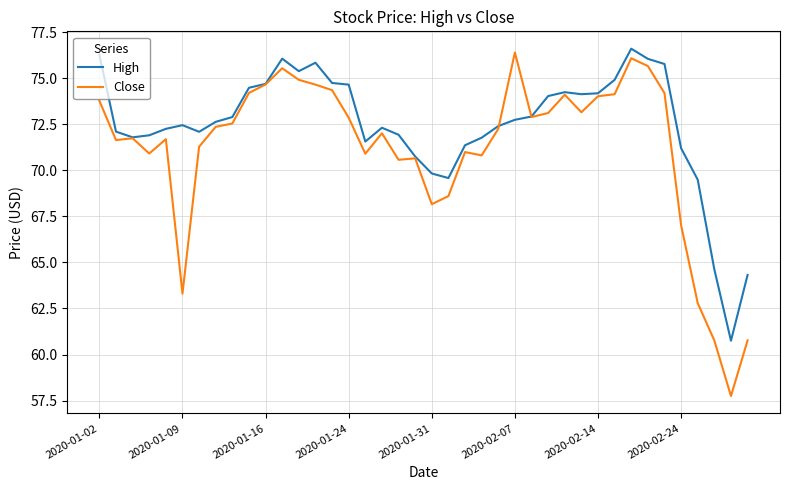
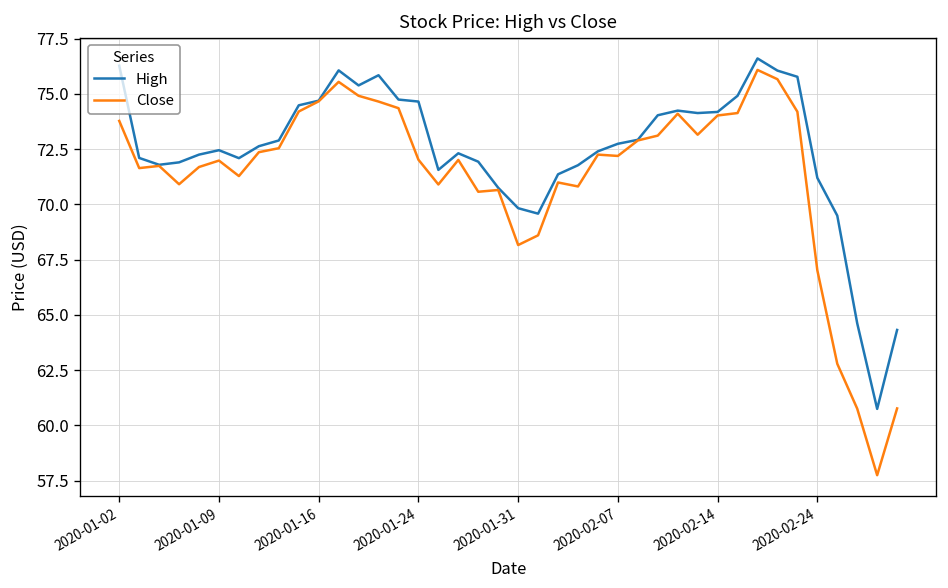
Close, 2020-01-09: 63.3 -> 72.0
Close, 2020-01-24: 72.9 -> 72.0
Close, 2020-02-07: 76.4 -> 72.2
